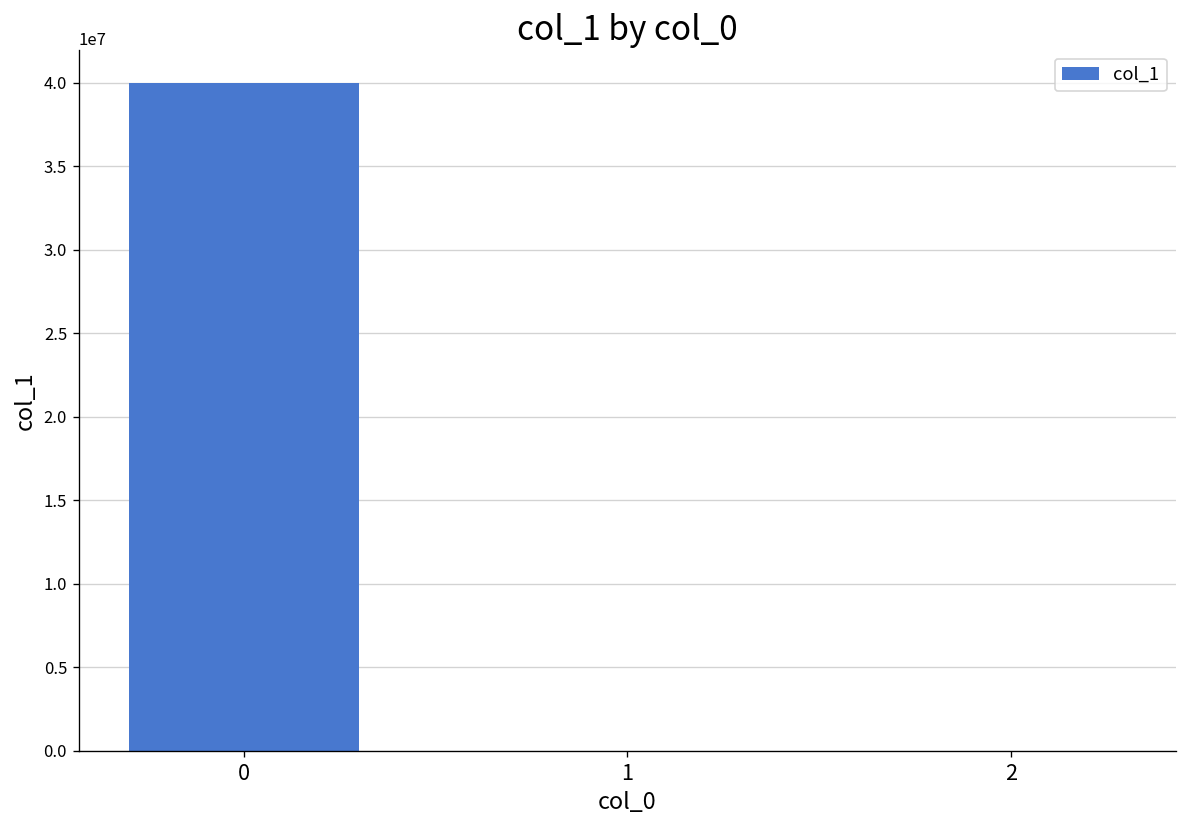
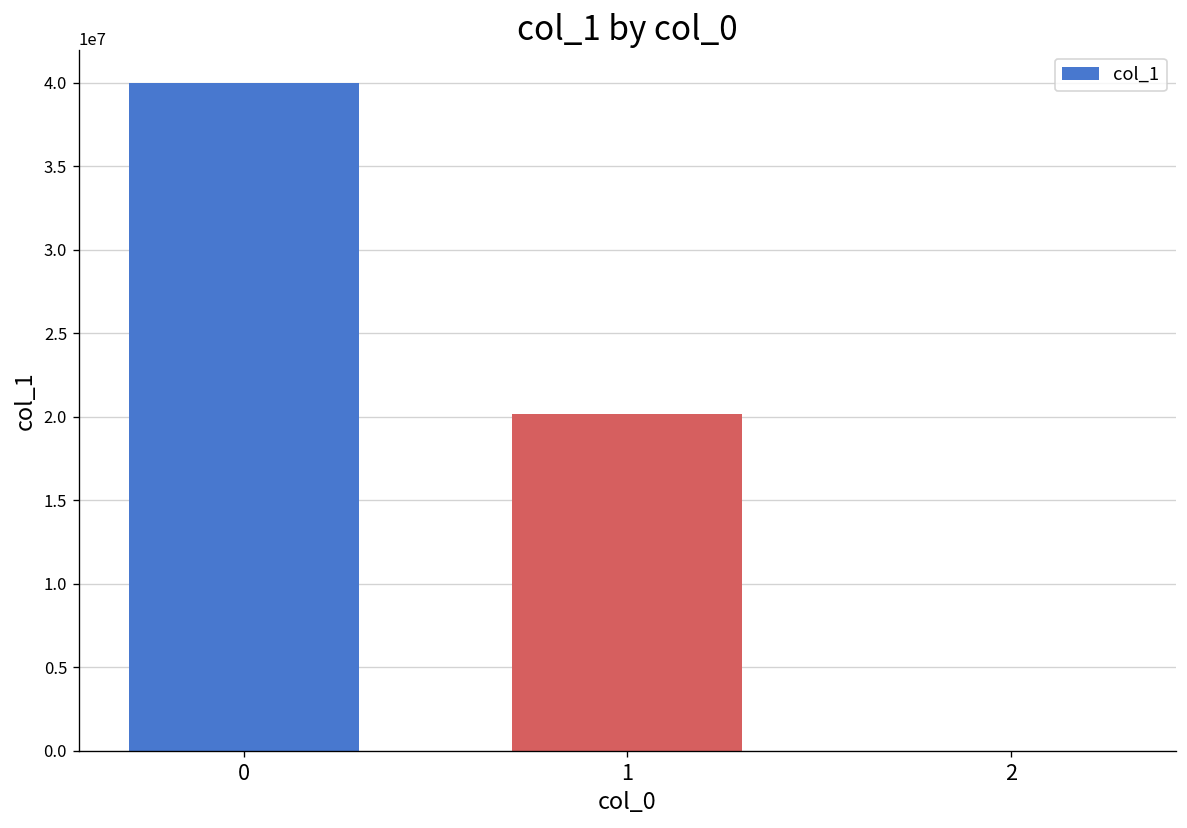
1: 0 -> 20200000
